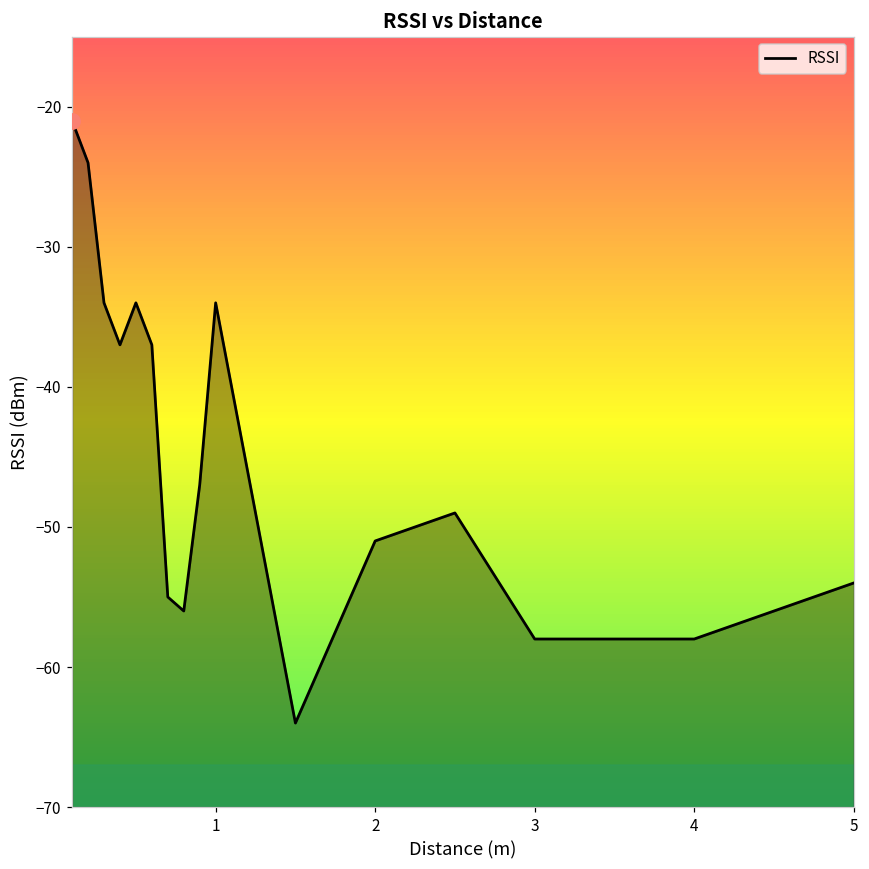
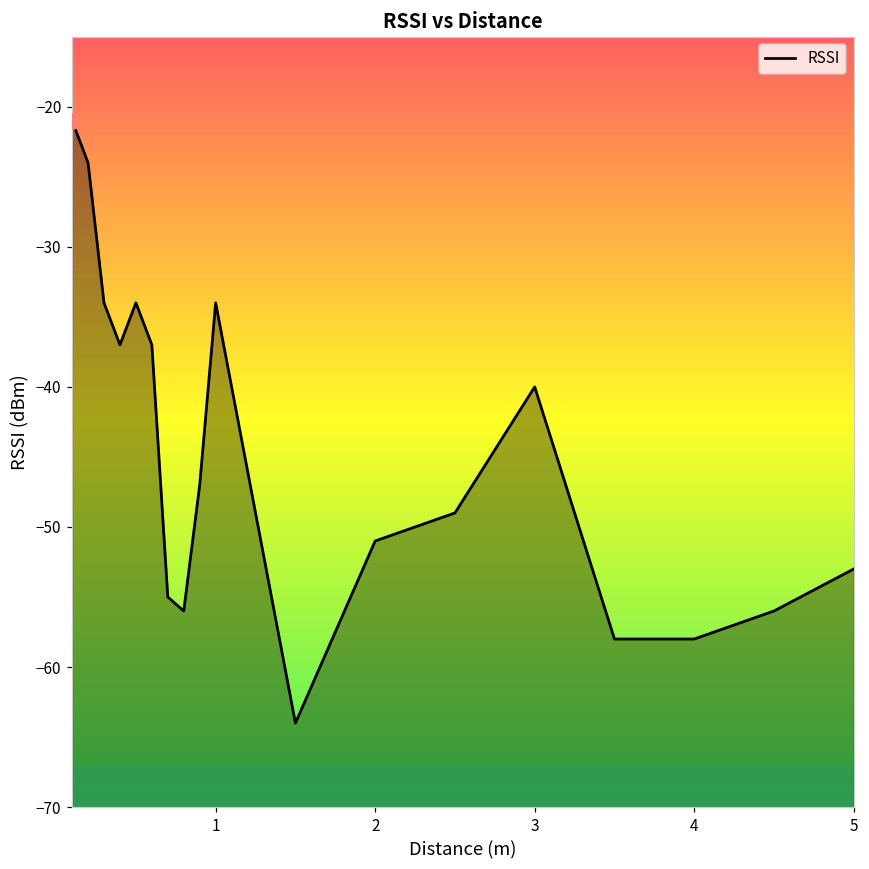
RSSI, 3: -58 -> -40
RSSI, 5: -54 -> -53
